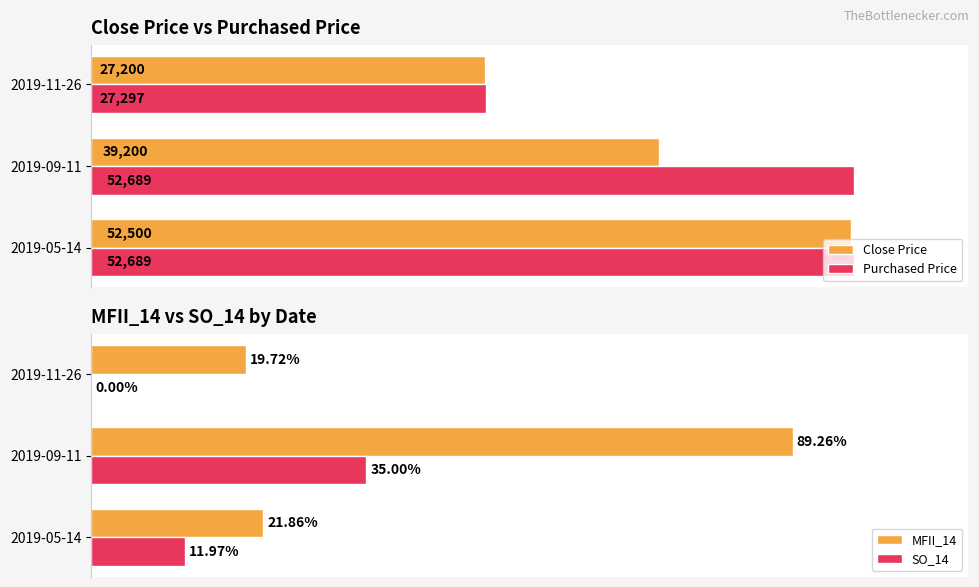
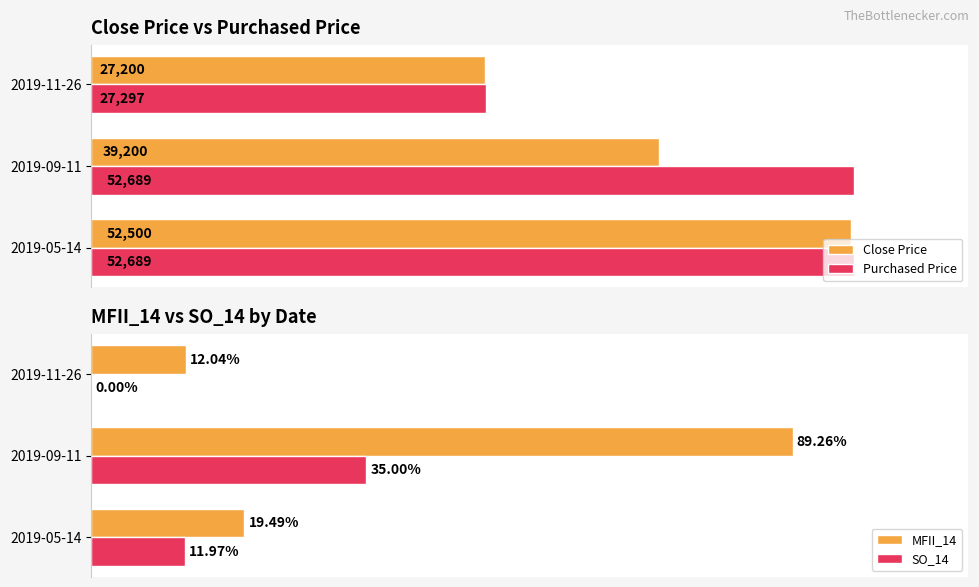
MFII_14 vs SO_14 by Date, MFII_14, 2019-11-26: 19.72% -> 12.04%
MFII_14 vs SO_14 by Date, MFII_14, 2019-05-14: 21.86% -> 19.49%
